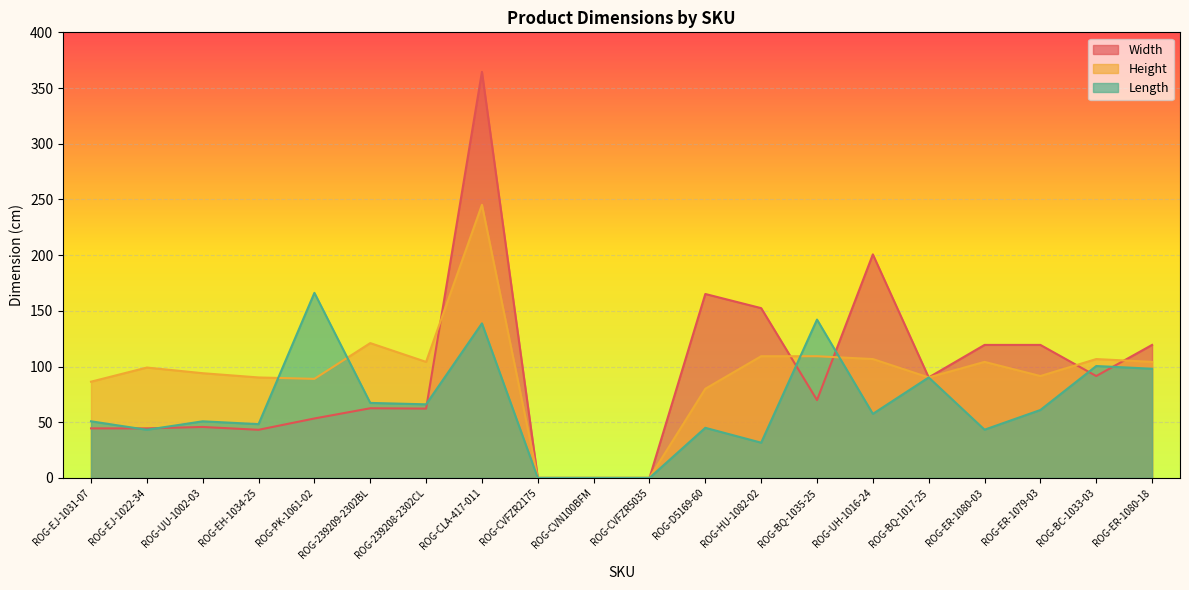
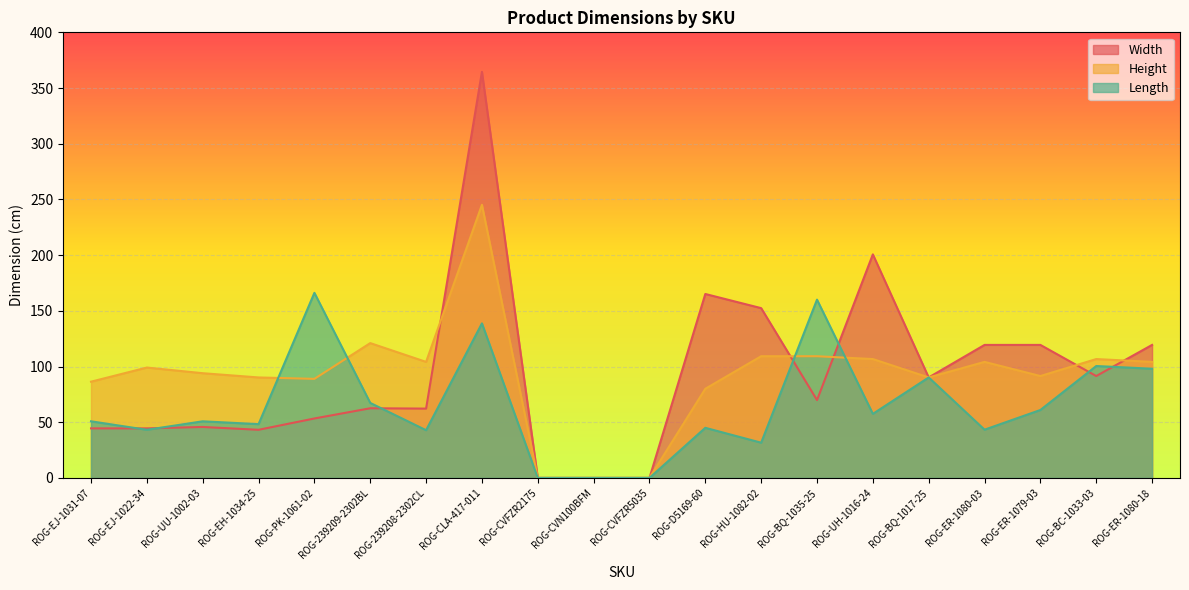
Length, ROG-239208-2302CL: 66 -> 43
Length, ROG-BQ-1035-25: 142 -> 160
